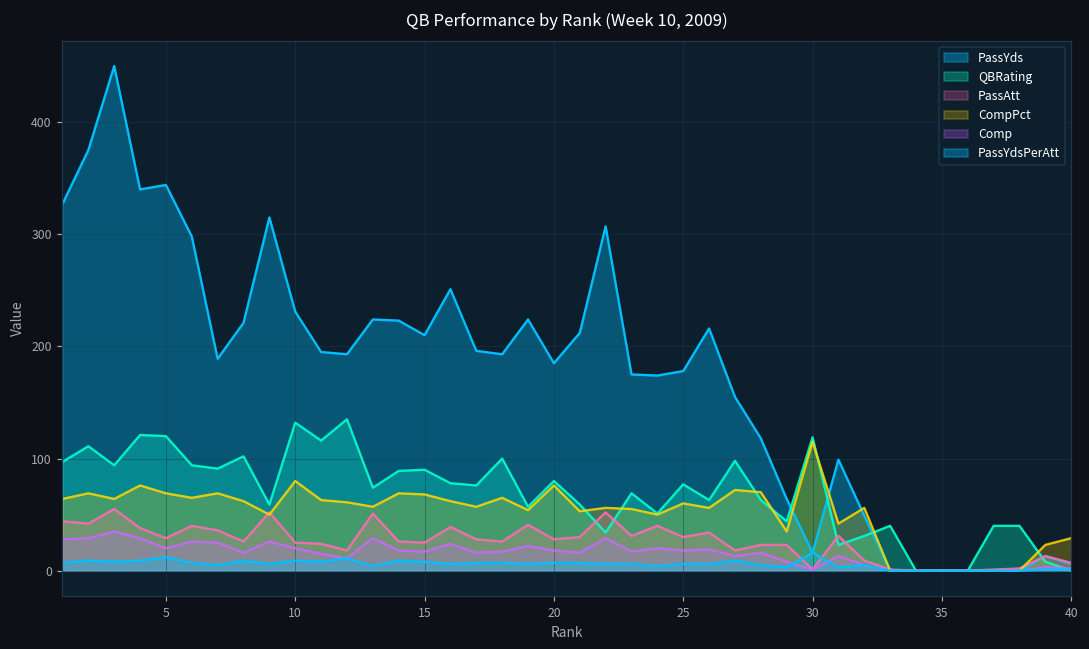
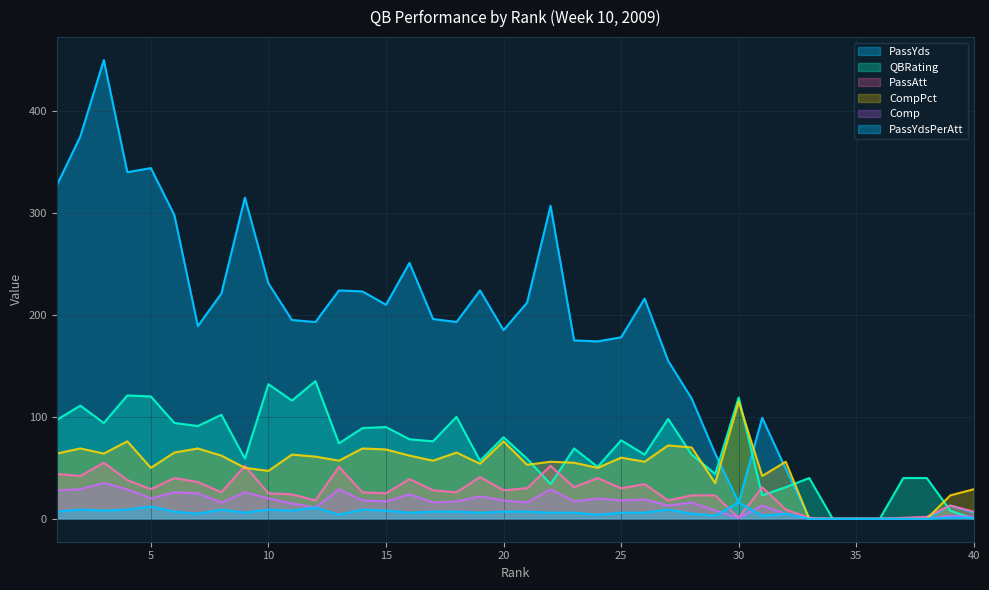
CompPct, 5: 69 -> 50
CompPct, 10: 80 -> 47
